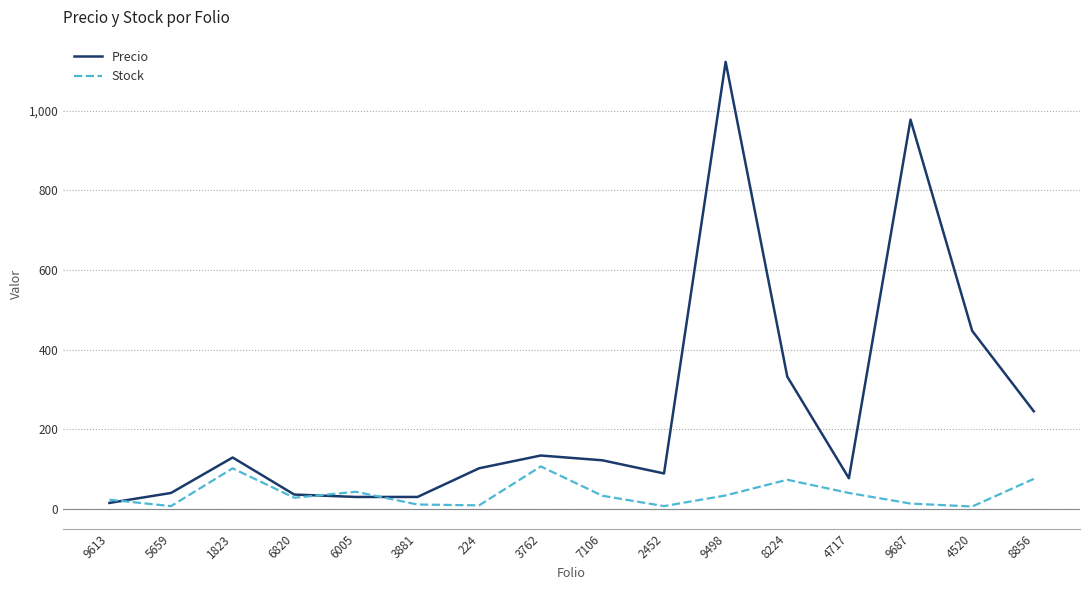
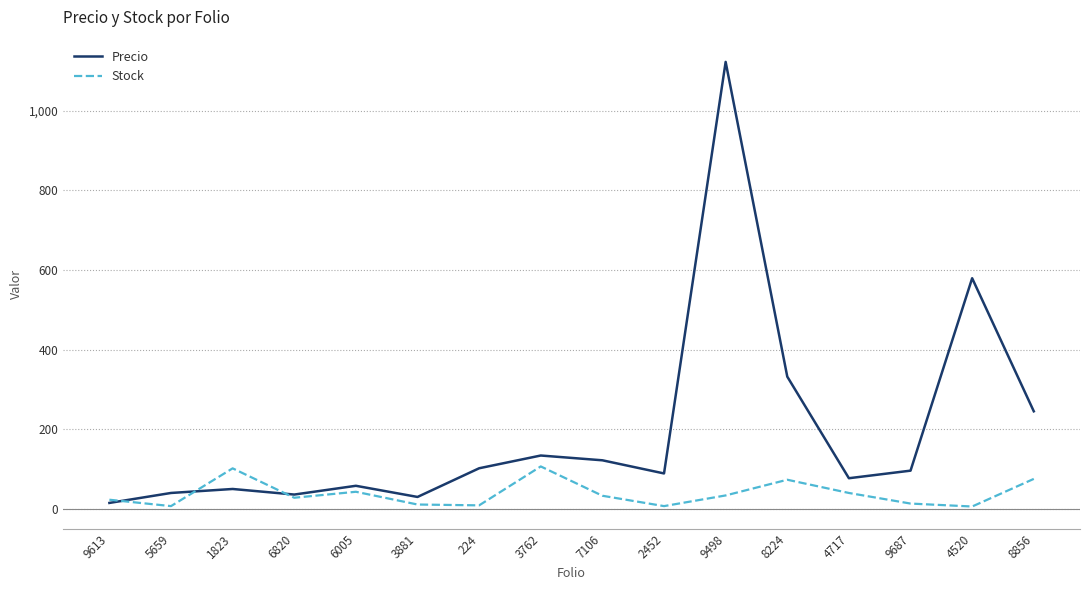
Precio, 1823: 130 -> 50
Precio, 6005: 30 -> 60
Precio, 9687: 980 -> 100
Precio, 4520: 450 -> 580
